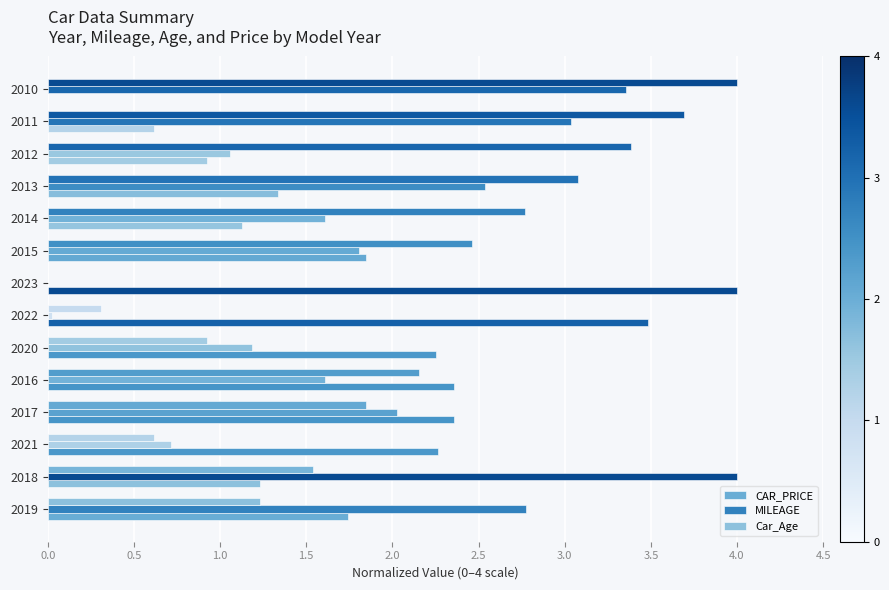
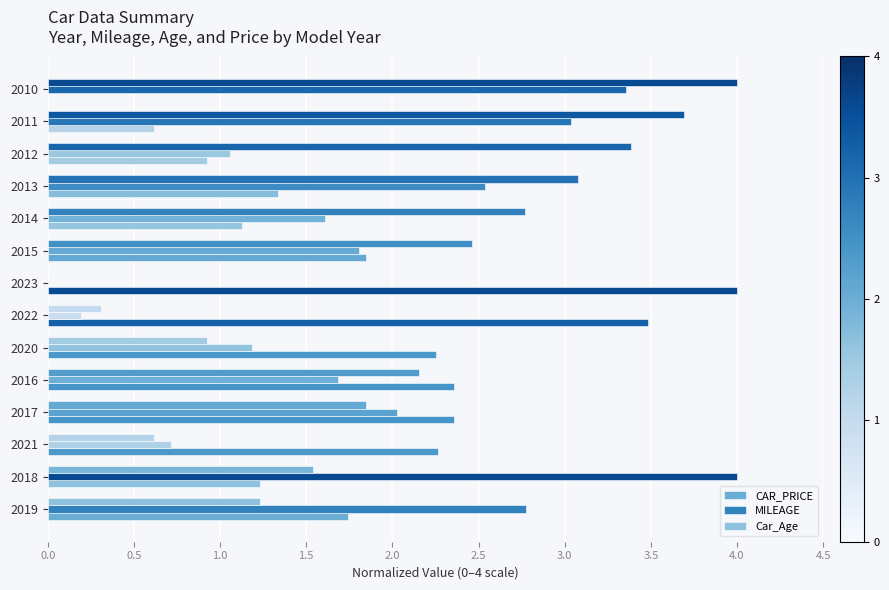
MILEAGE, 2022: 0.03 -> 0.19
MILEAGE, 2016: 1.61 -> 1.68
